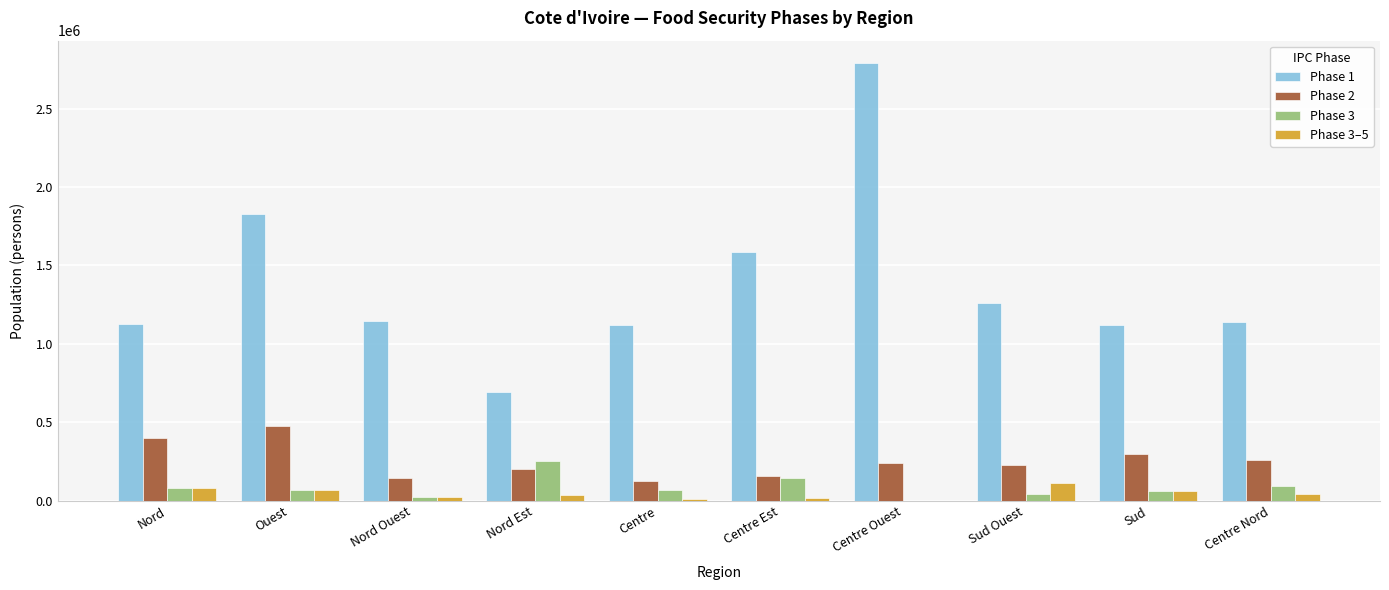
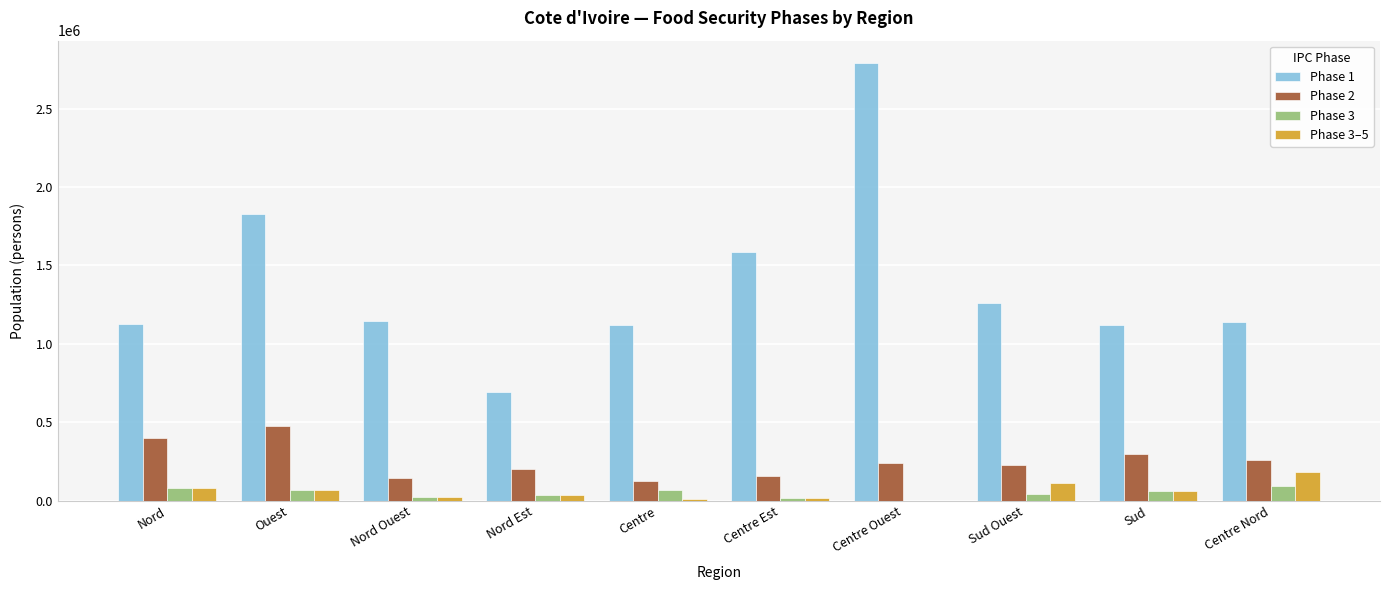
Phase 3, Nord Est: 250000 -> 40000
Phase 3, Centre Est: 140000 -> 20000
Phase 3–5, Centre Nord: 40000 -> 180000
